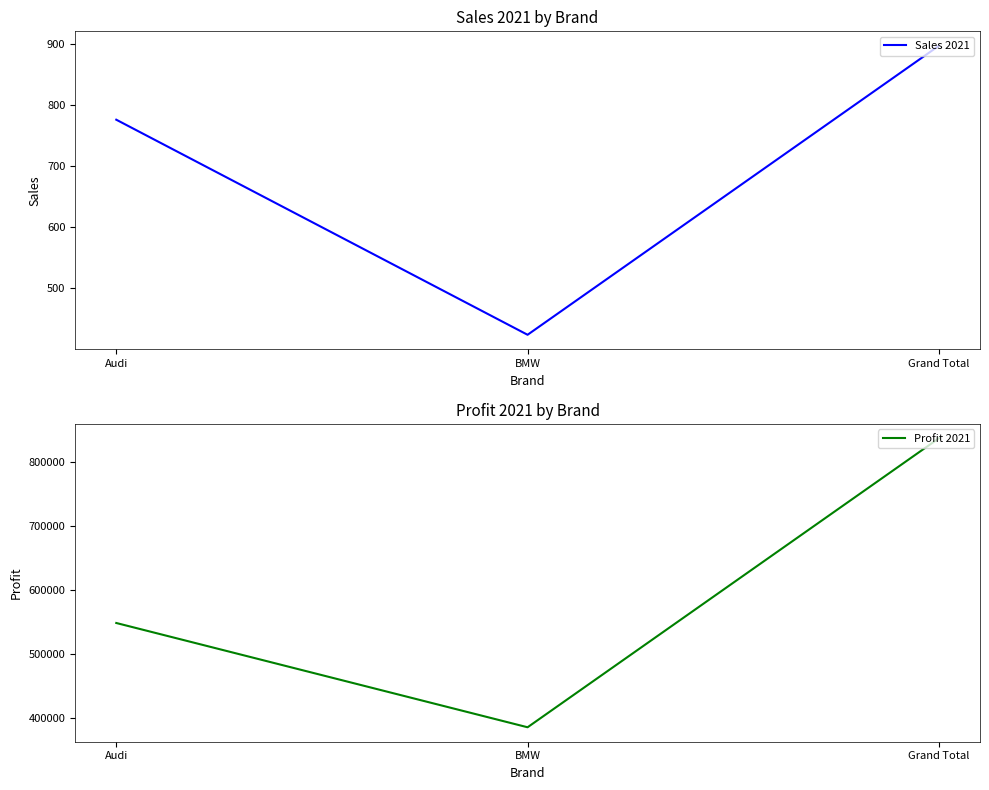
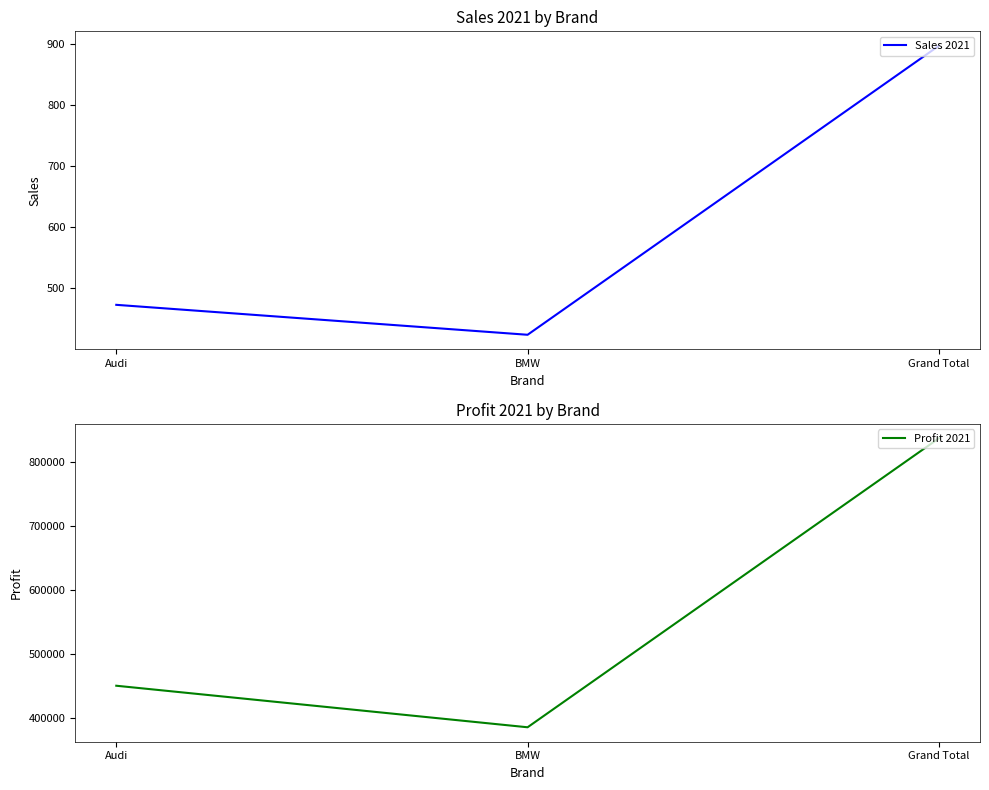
Sales 2021 by Brand, Audi: 780 -> 470
Profit 2021 by Brand, Audi: 550000 -> 450000
